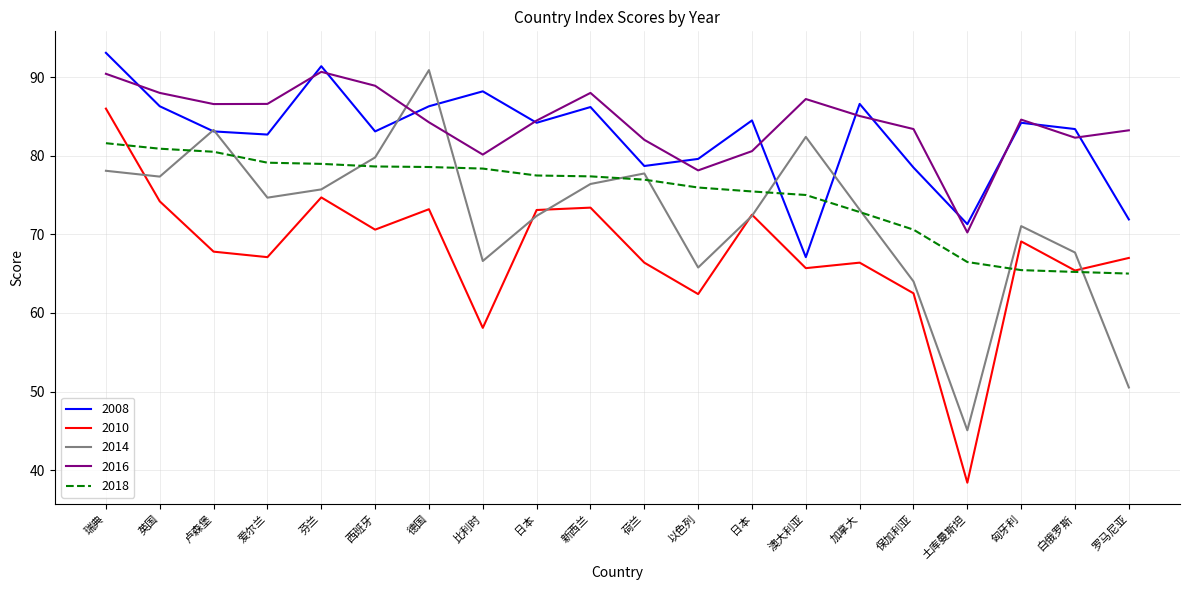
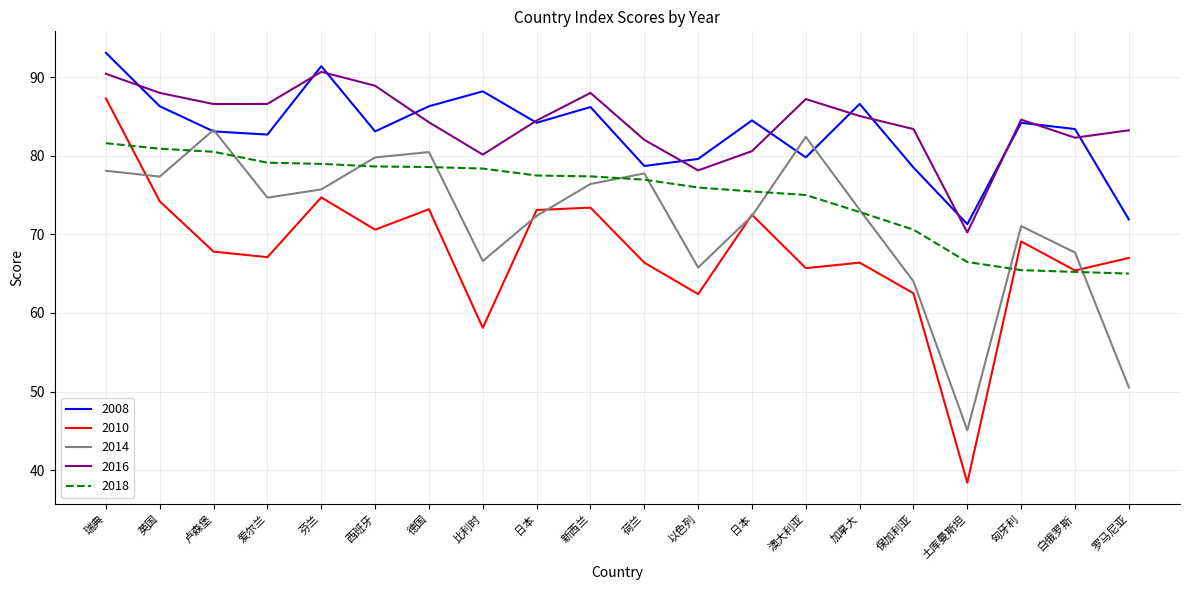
2010, 瑞典: 86 -> 87
2014, 德国: 91 -> 80
2008, 澳大利亚: 67 -> 80
